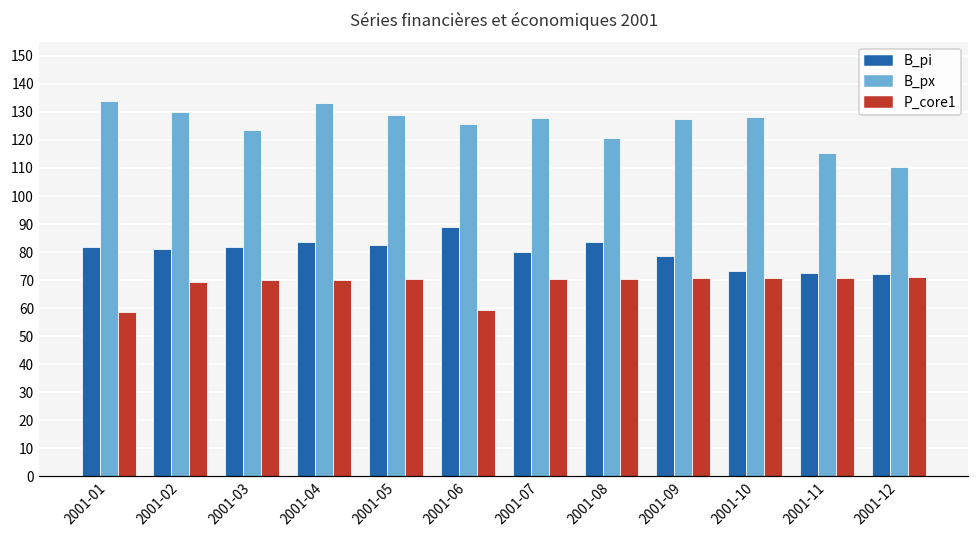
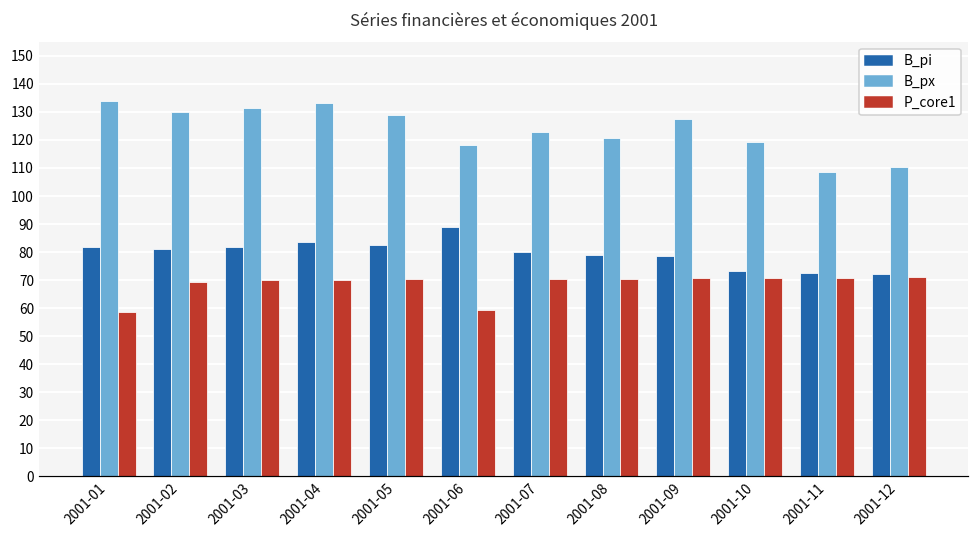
B_px, 2001-03: 124 -> 131
B_px, 2001-06: 126 -> 118
B_px, 2001-07: 128 -> 123
B_pi, 2001-08: 84 -> 79
B_px, 2001-10: 128 -> 119
B_px, 2001-11: 115 -> 109
